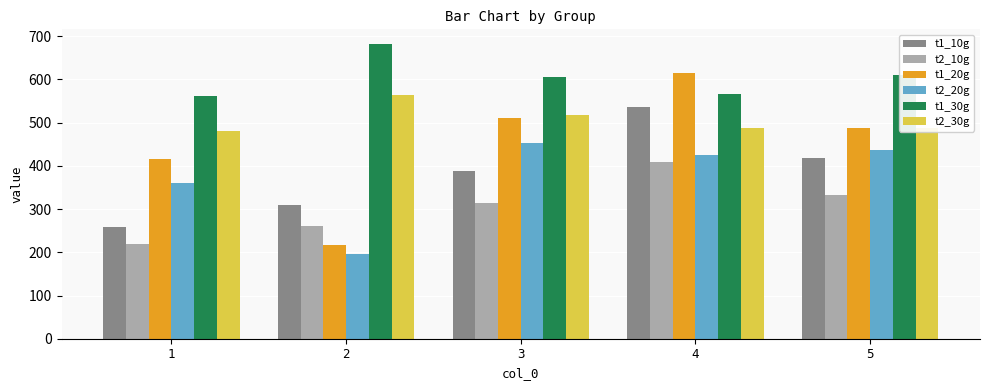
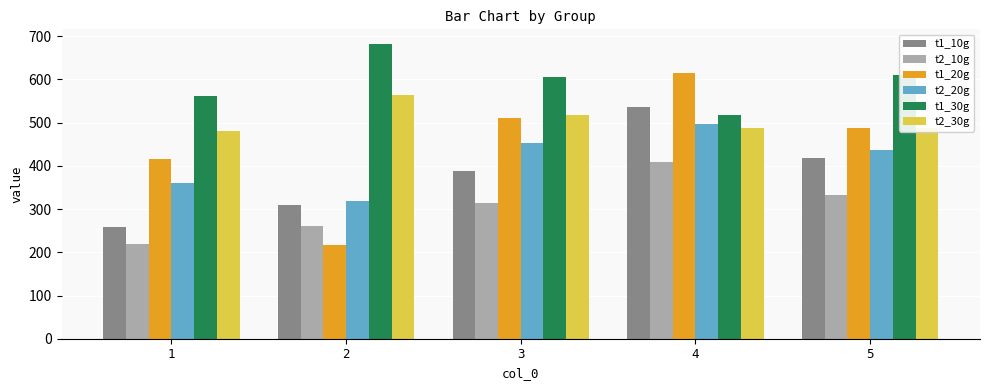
t2_20g, 2: 200 -> 320
t2_20g, 4: 430 -> 500
t1_30g, 4: 570 -> 520
